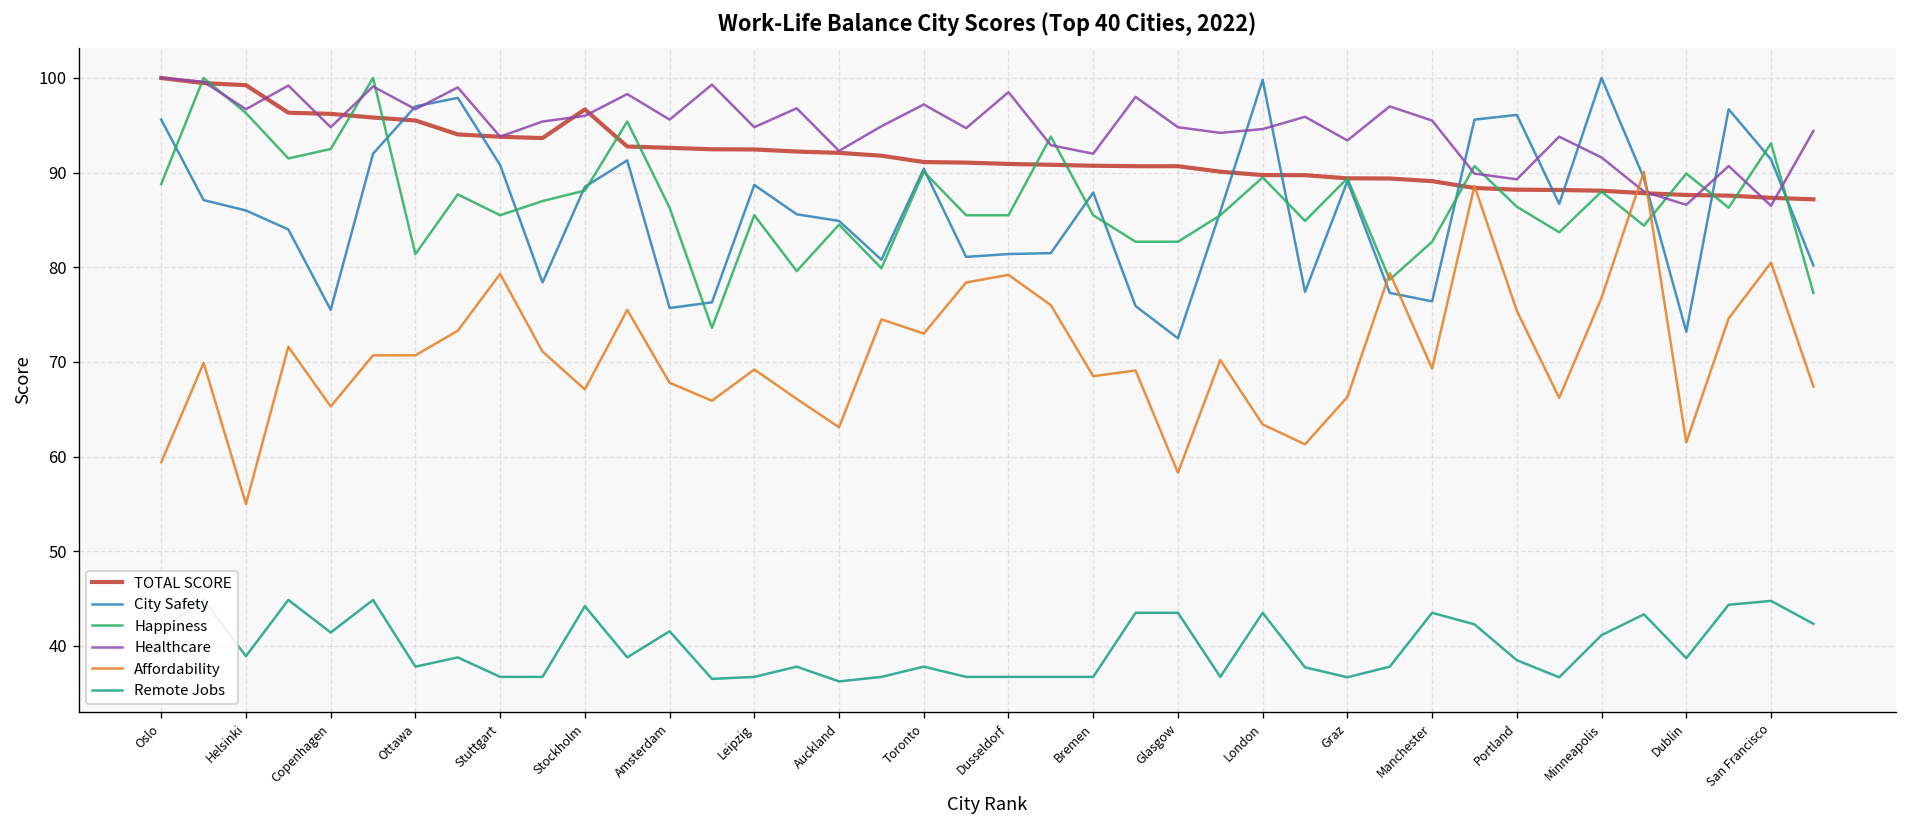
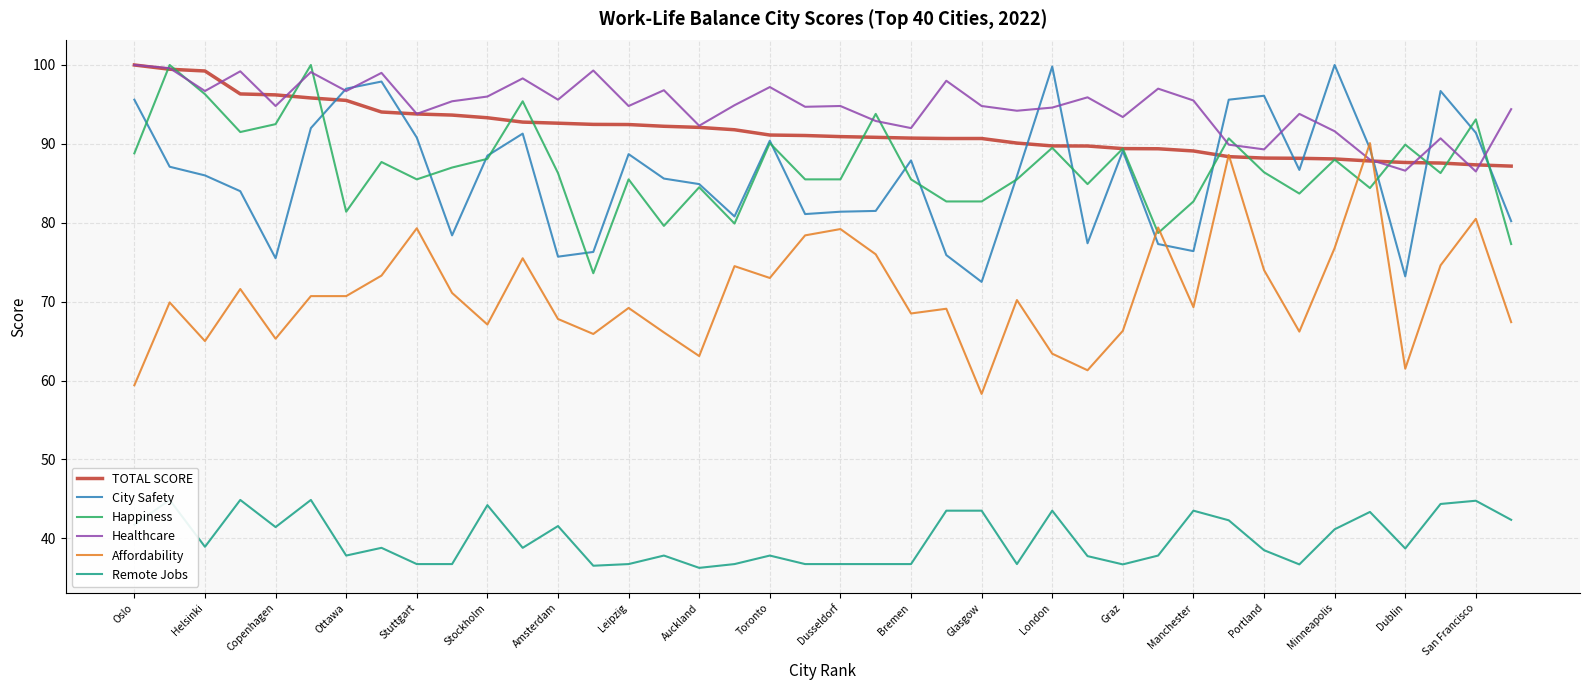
Affordability, Helsinki: 55 -> 65
TOTAL SCORE, Stockholm: 97 -> 93
Healthcare, Dusseldorf: 99 -> 95
Affordability, Portland: 75 -> 74
